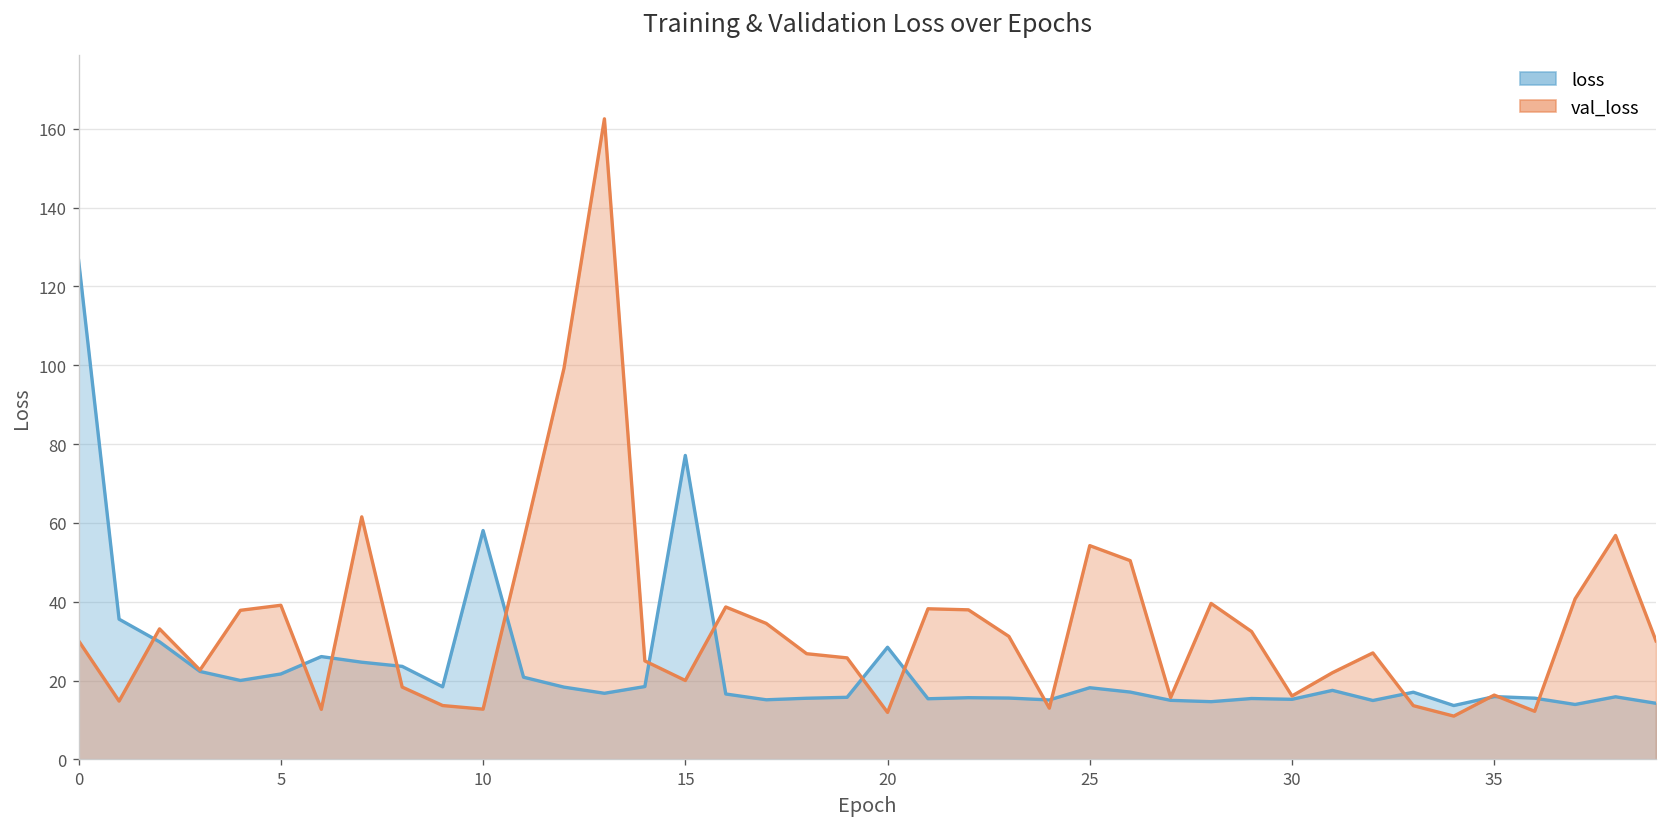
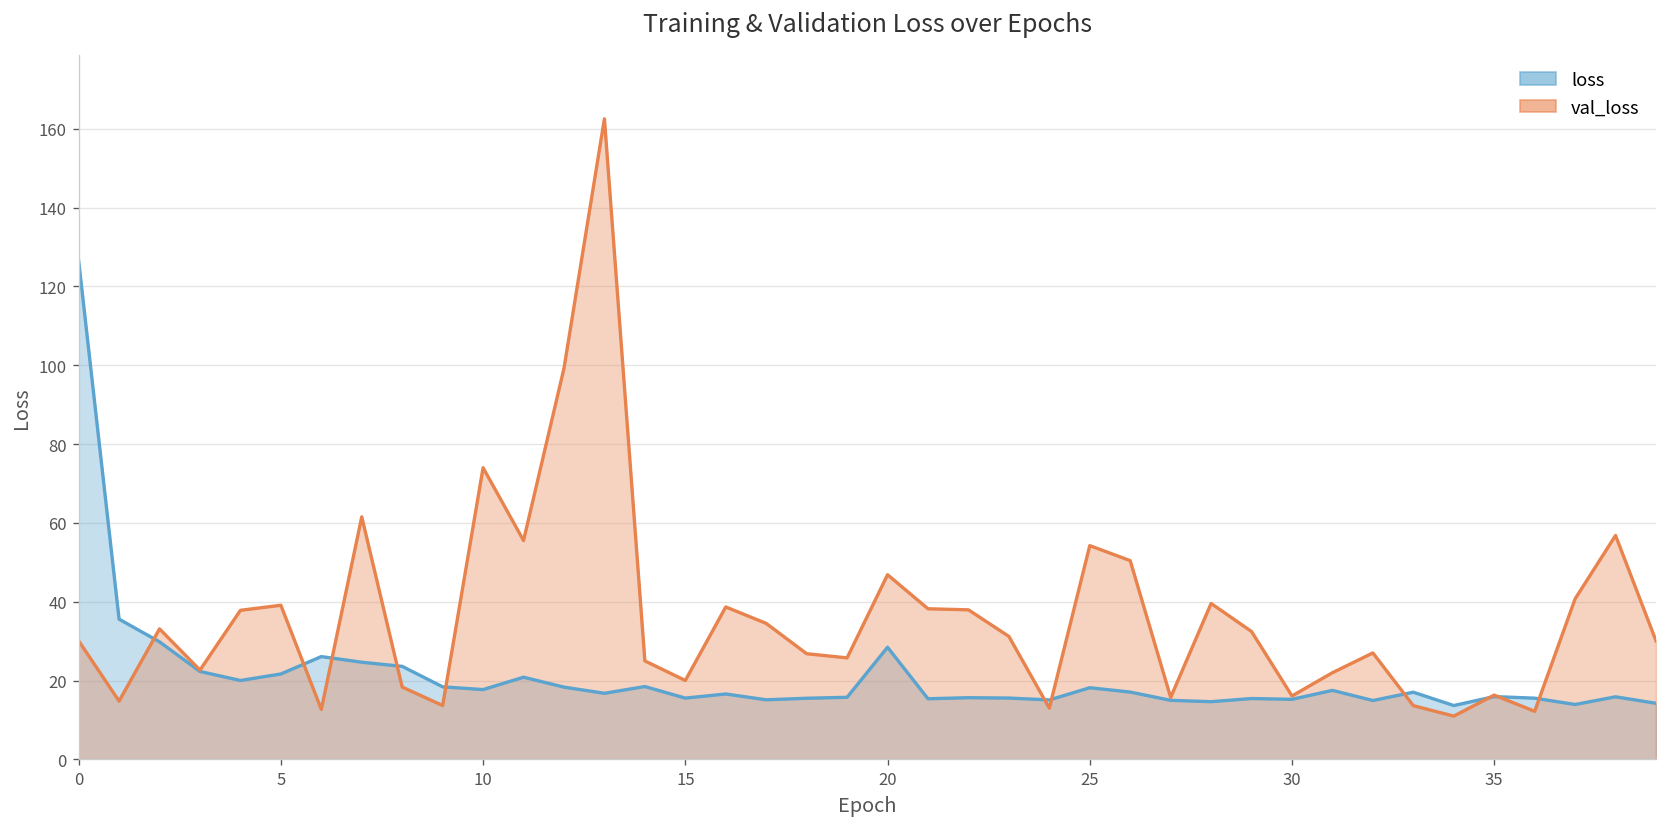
loss, 10: 58 -> 18
val_loss, 10: 13 -> 74
loss, 15: 77 -> 16
val_loss, 20: 12 -> 47
